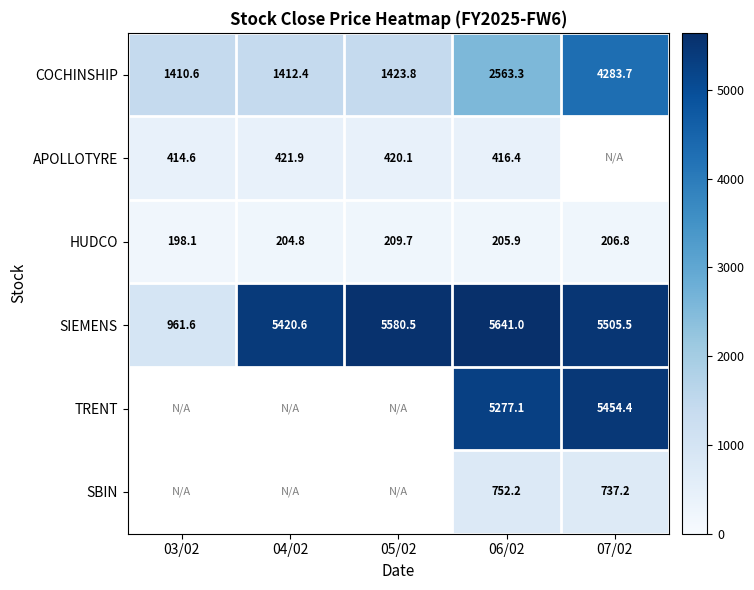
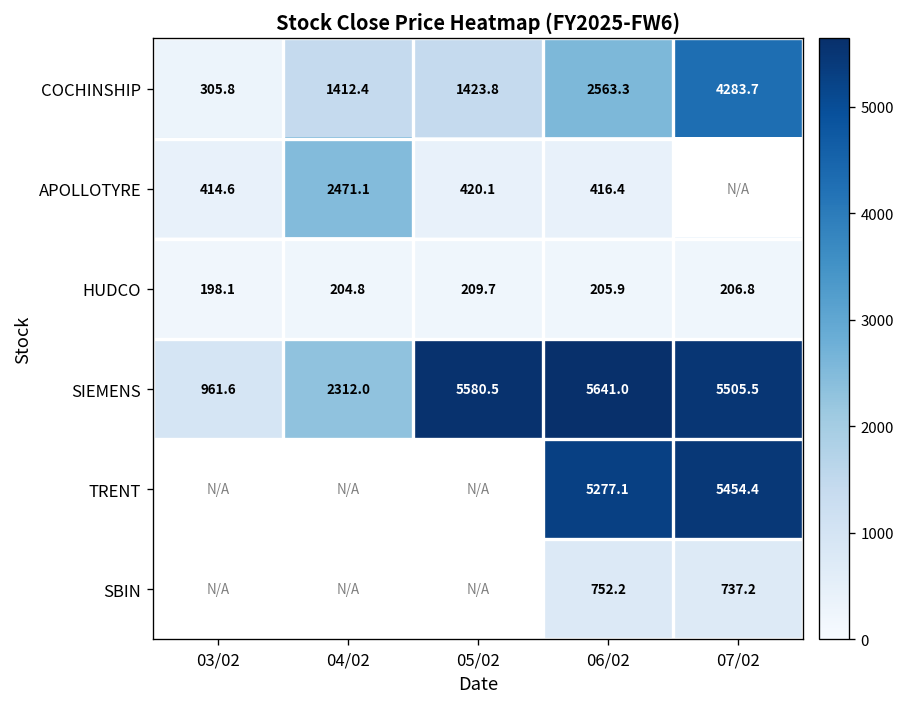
COCHINSHIP, 03/02: 1410.6 -> 305.8
APOLLOTYRE, 04/02: 421.9 -> 2471.1
SIEMENS, 04/02: 5420.6 -> 2312.0
